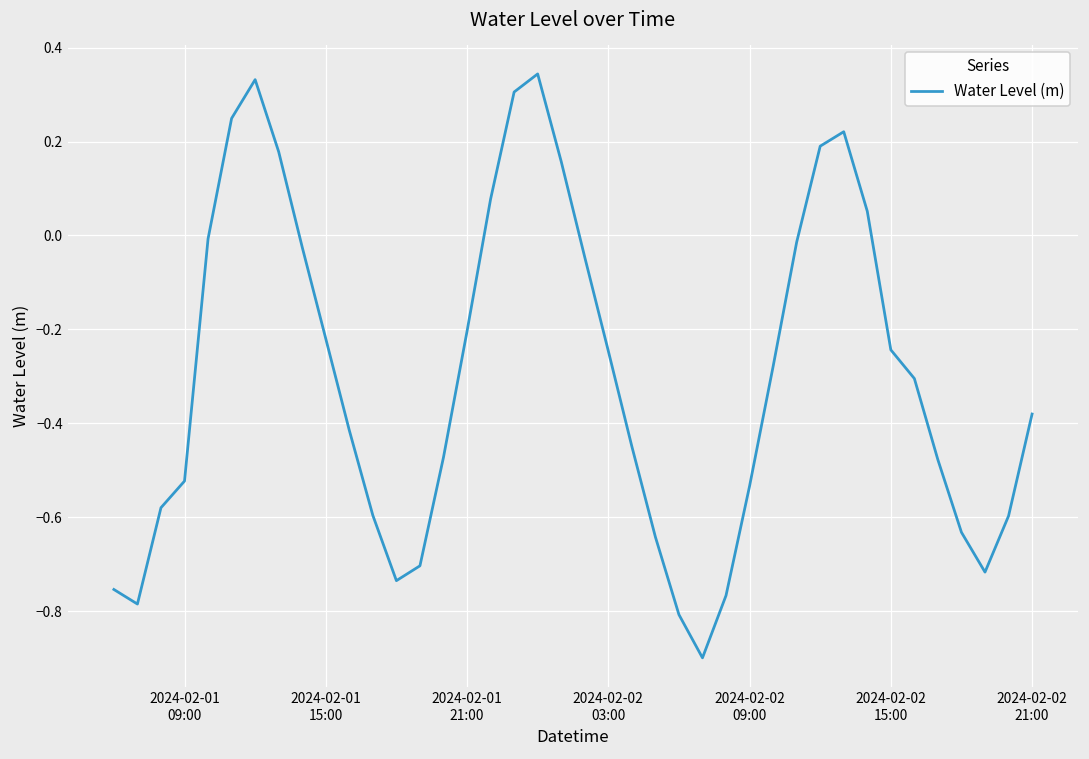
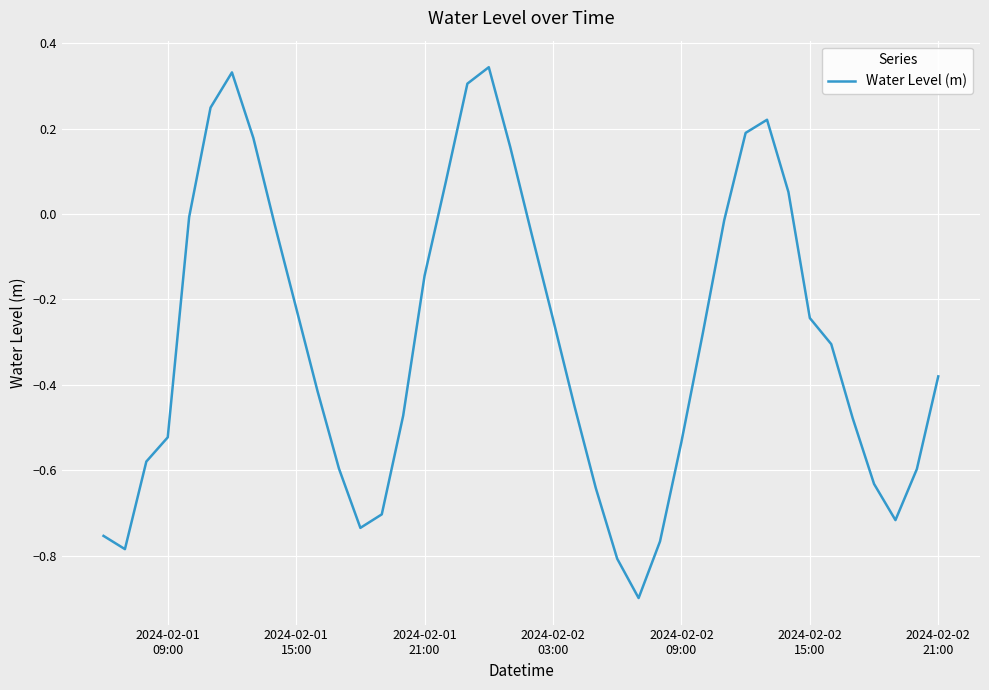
2024-02-01 21:00: -0.20 -> -0.14
